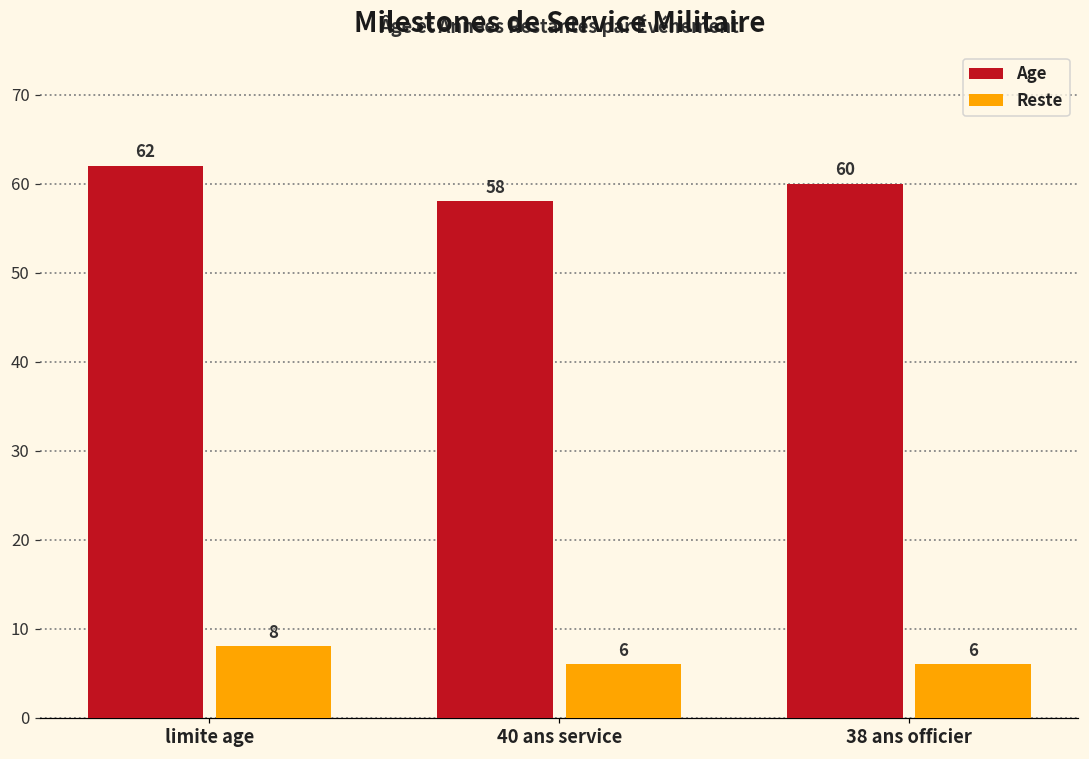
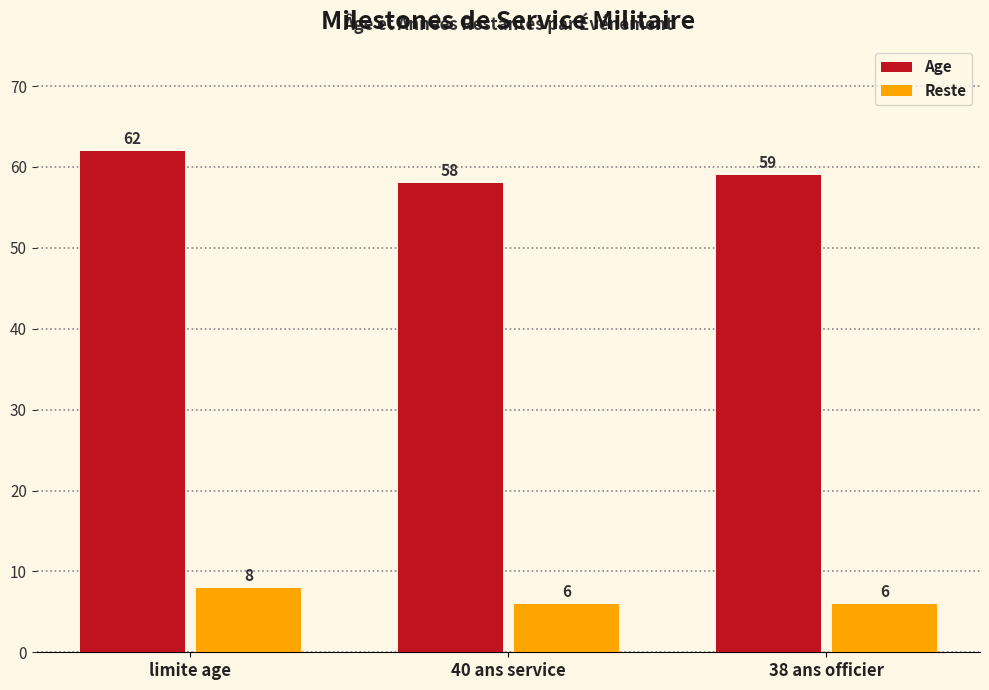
Age, 38 ans officier: 60 -> 59
